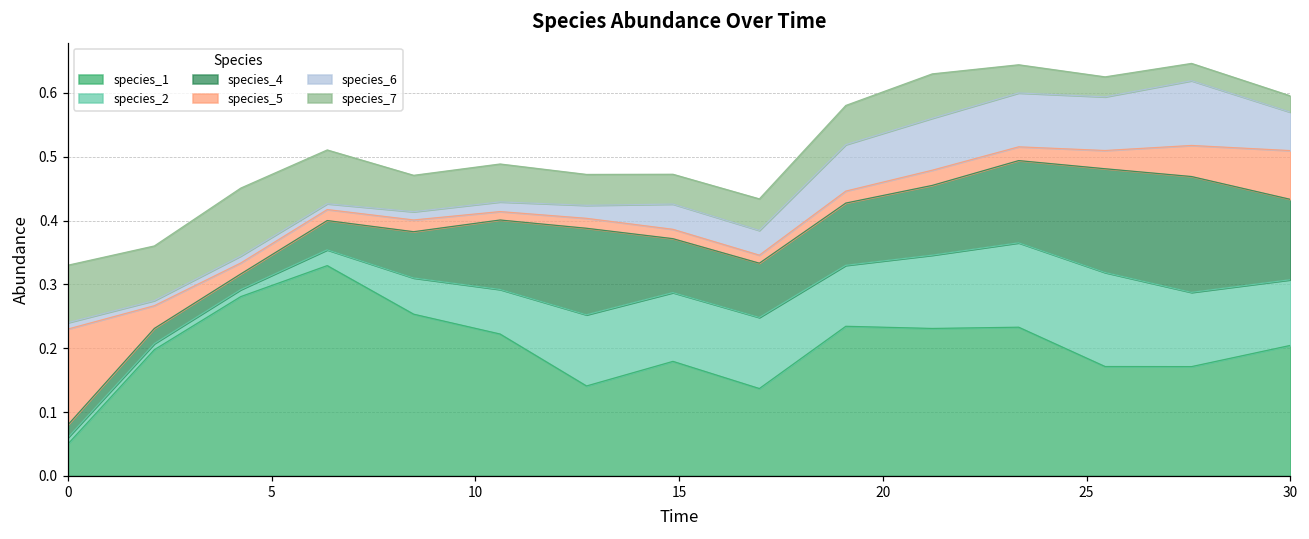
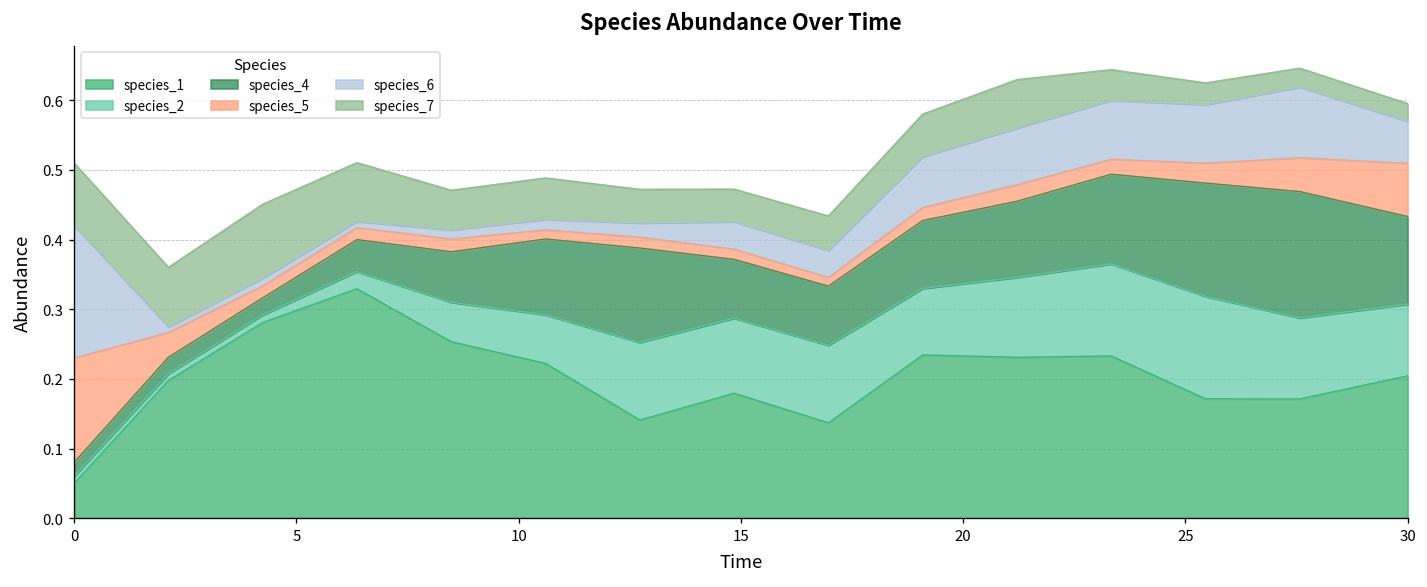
species_6, 0: 0.01 -> 0.19
